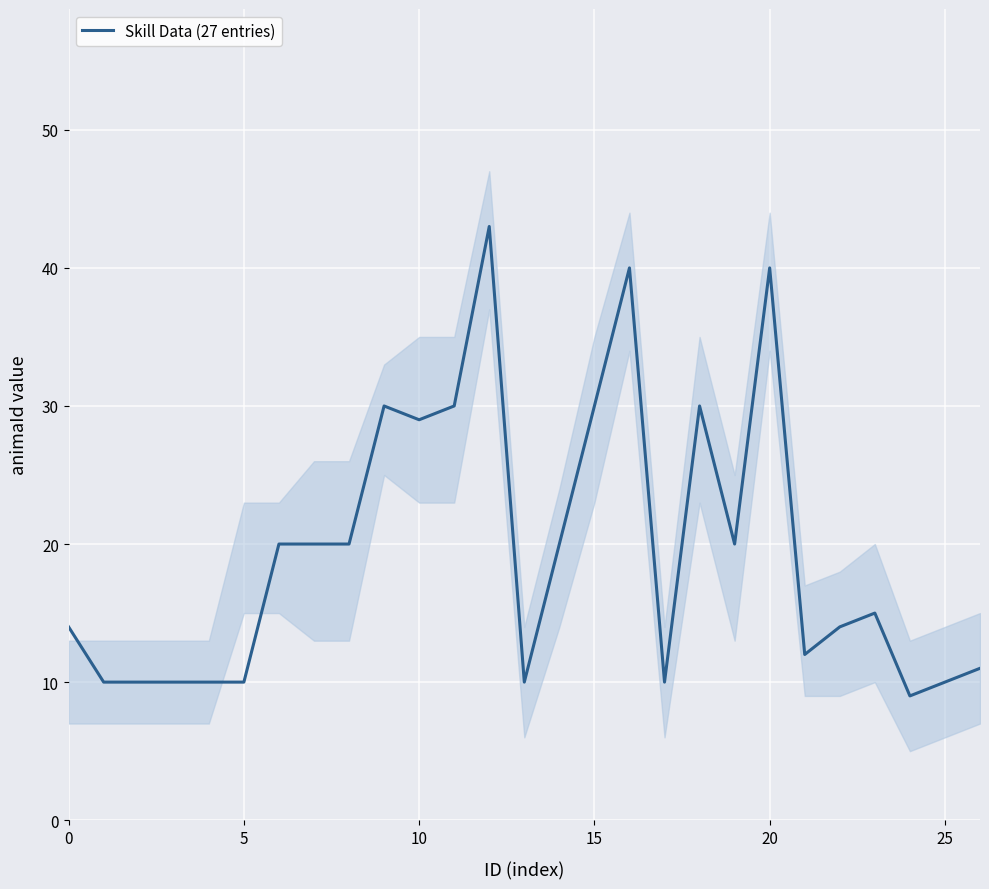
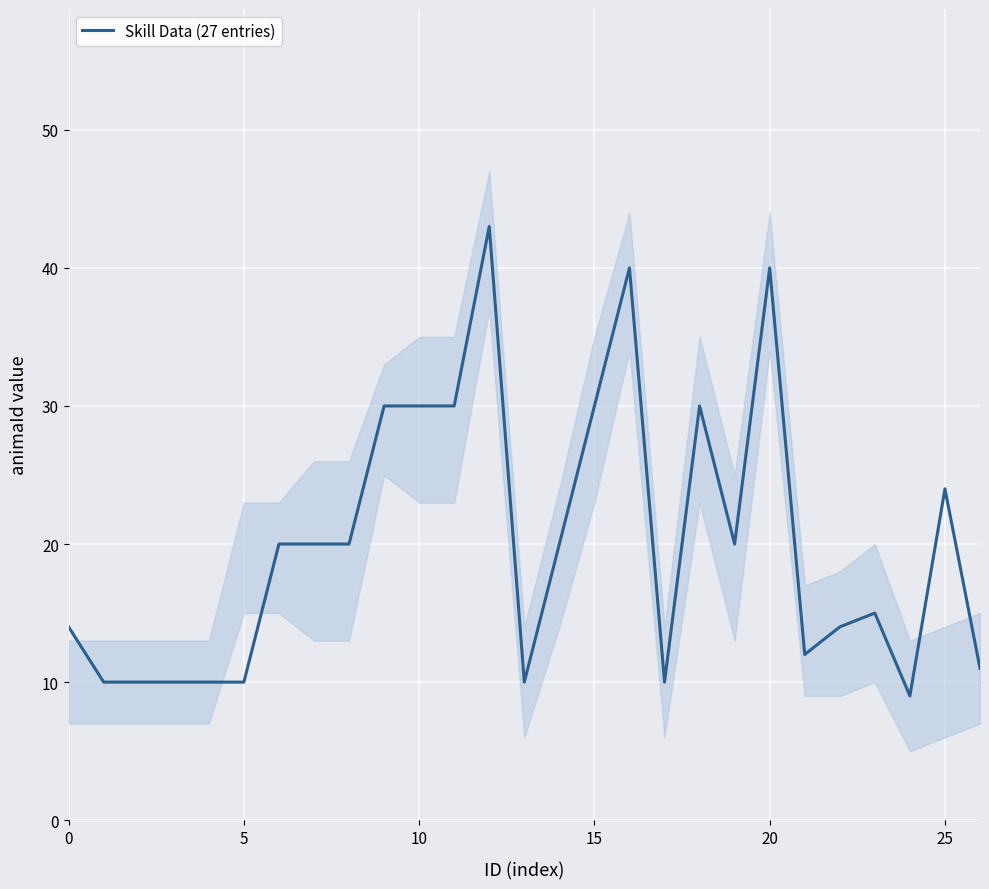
Skill Data (27 entries), 10: 29 -> 30
Skill Data (27 entries), 25: 10 -> 24
